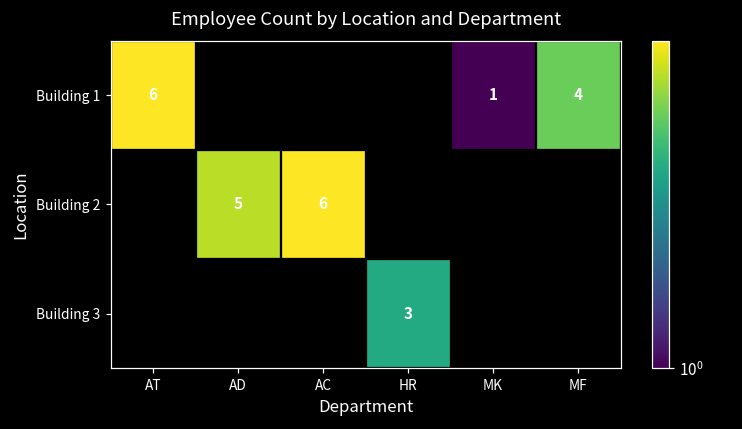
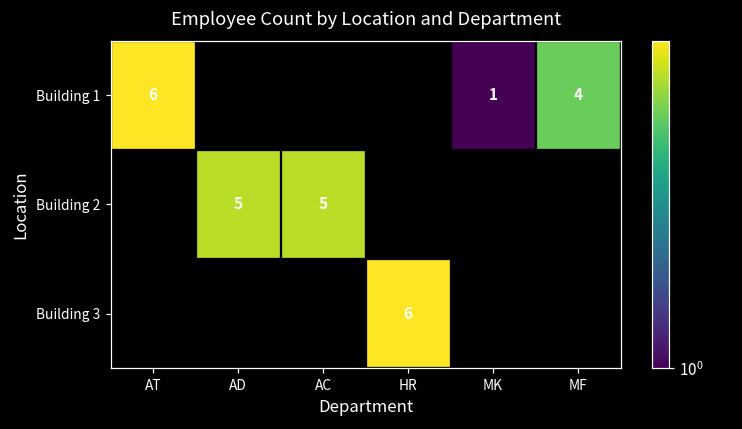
Building 2, AC: 6 -> 5
Building 3, HR: 3 -> 6
